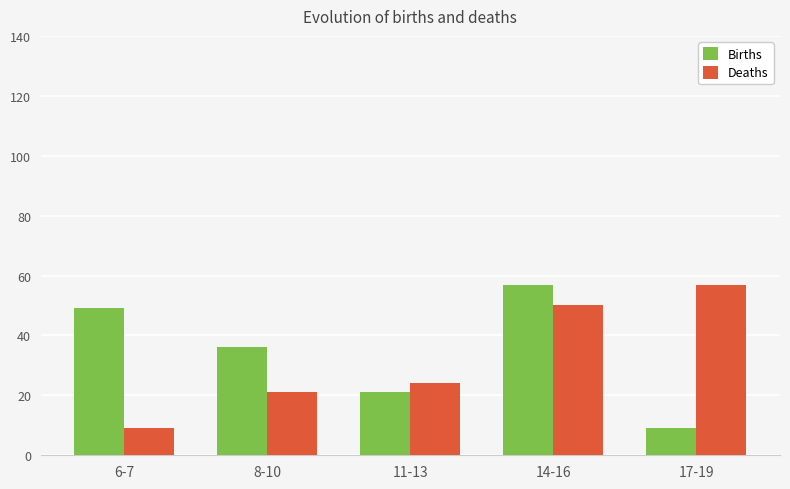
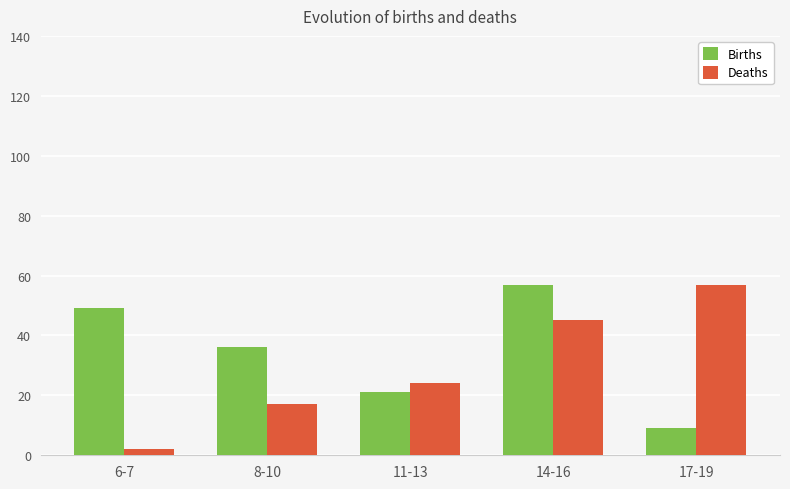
Deaths, 6-7: 9 -> 2
Deaths, 8-10: 21 -> 17
Deaths, 14-16: 50 -> 45
